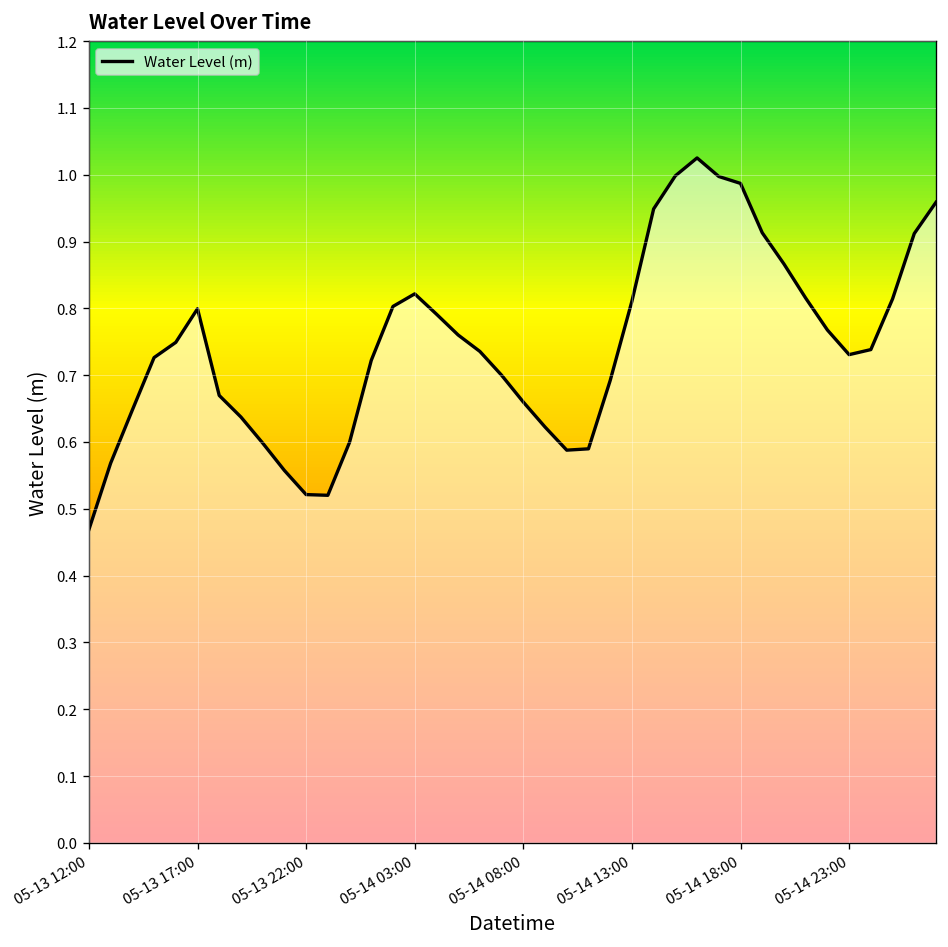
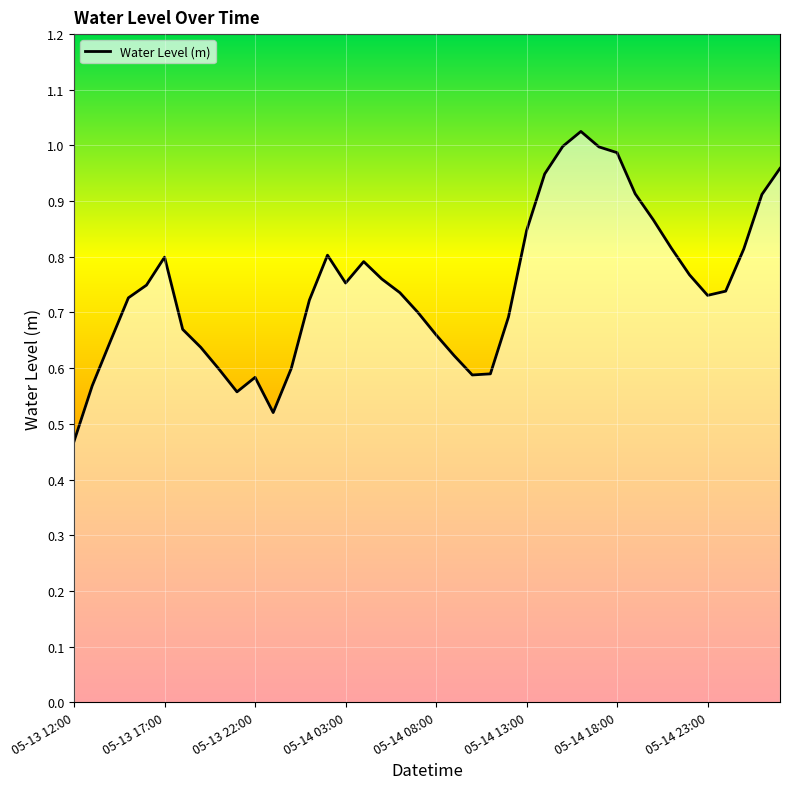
05-13 22:00: 0.52 -> 0.58
05-14 03:00: 0.82 -> 0.75
05-14 13:00: 0.81 -> 0.85
